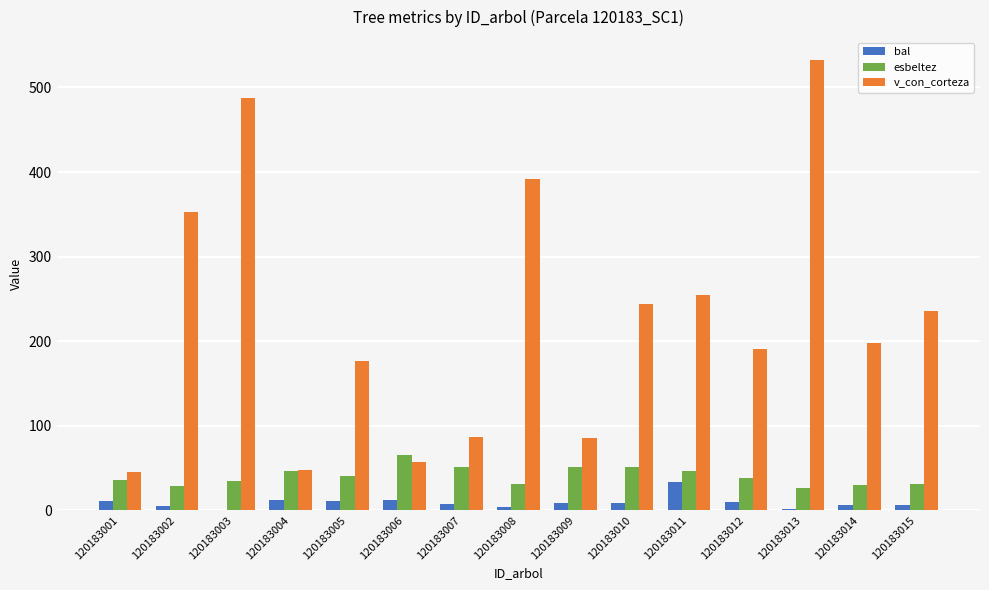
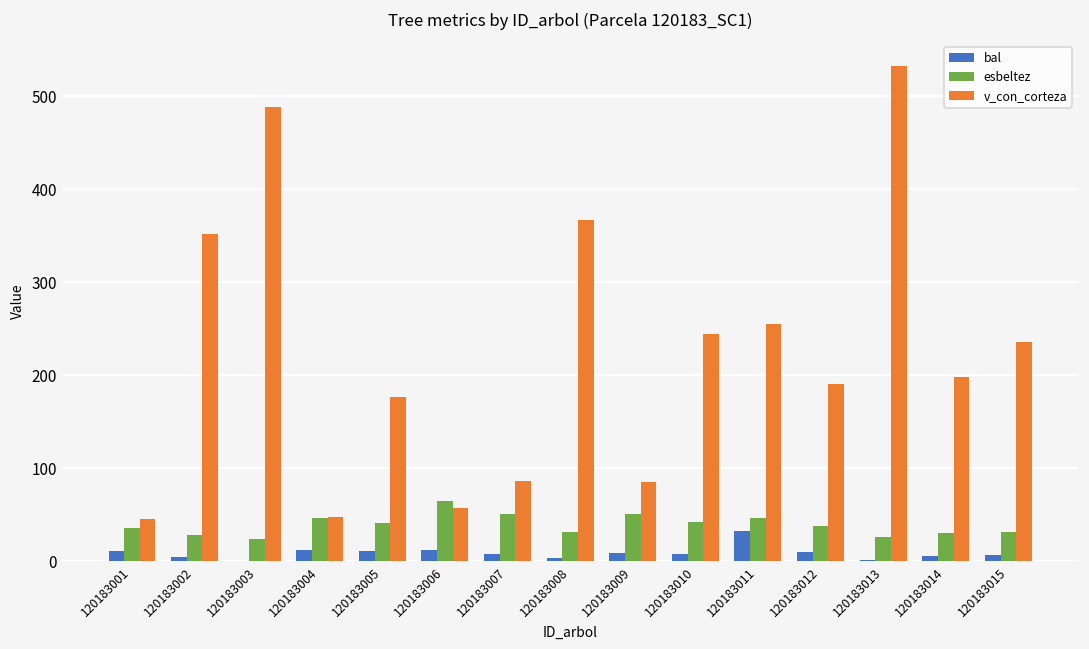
esbeltez, 120183003: 30 -> 20
v_con_corteza, 120183008: 390 -> 370
esbeltez, 120183010: 50 -> 40
